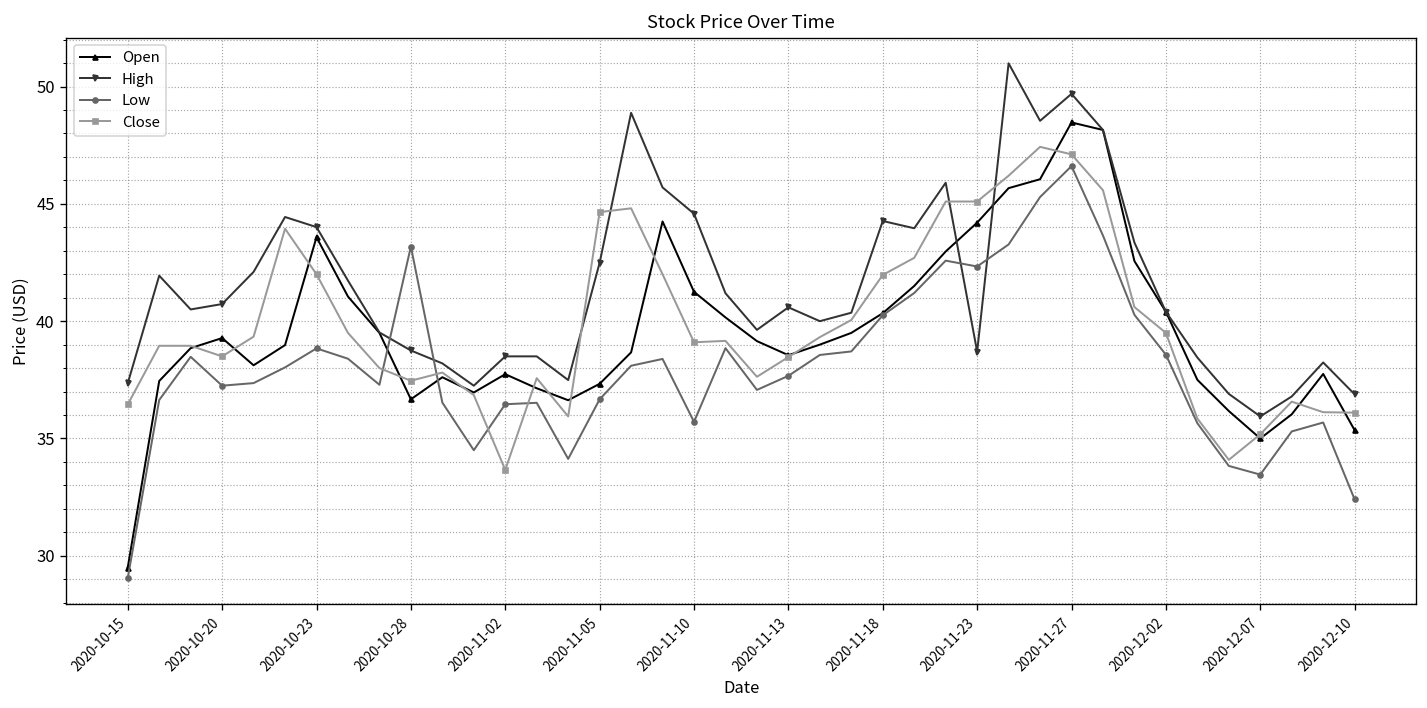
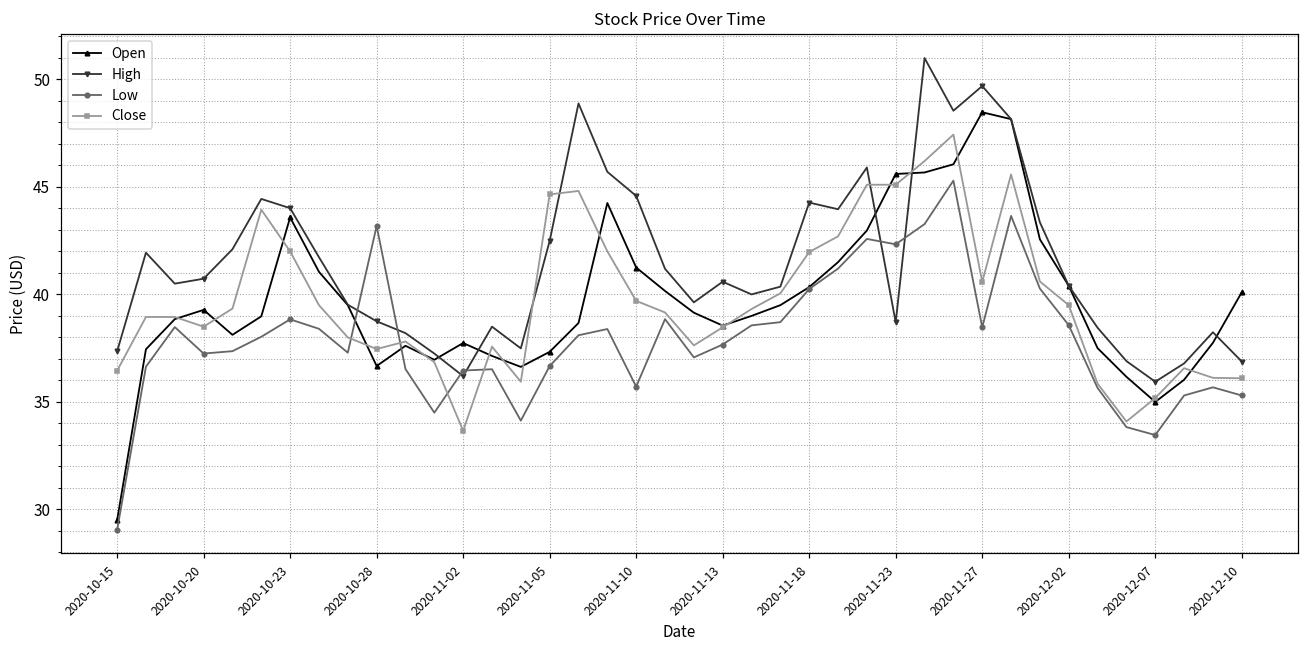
High, 2020-11-02: 38.5 -> 36.2
Close, 2020-11-10: 39.1 -> 39.7
Open, 2020-11-23: 44.2 -> 45.6
Low, 2020-11-27: 46.6 -> 38.5
Close, 2020-11-27: 47.1 -> 40.6
Open, 2020-12-10: 35.4 -> 40.1
Low, 2020-12-10: 32.4 -> 35.3
